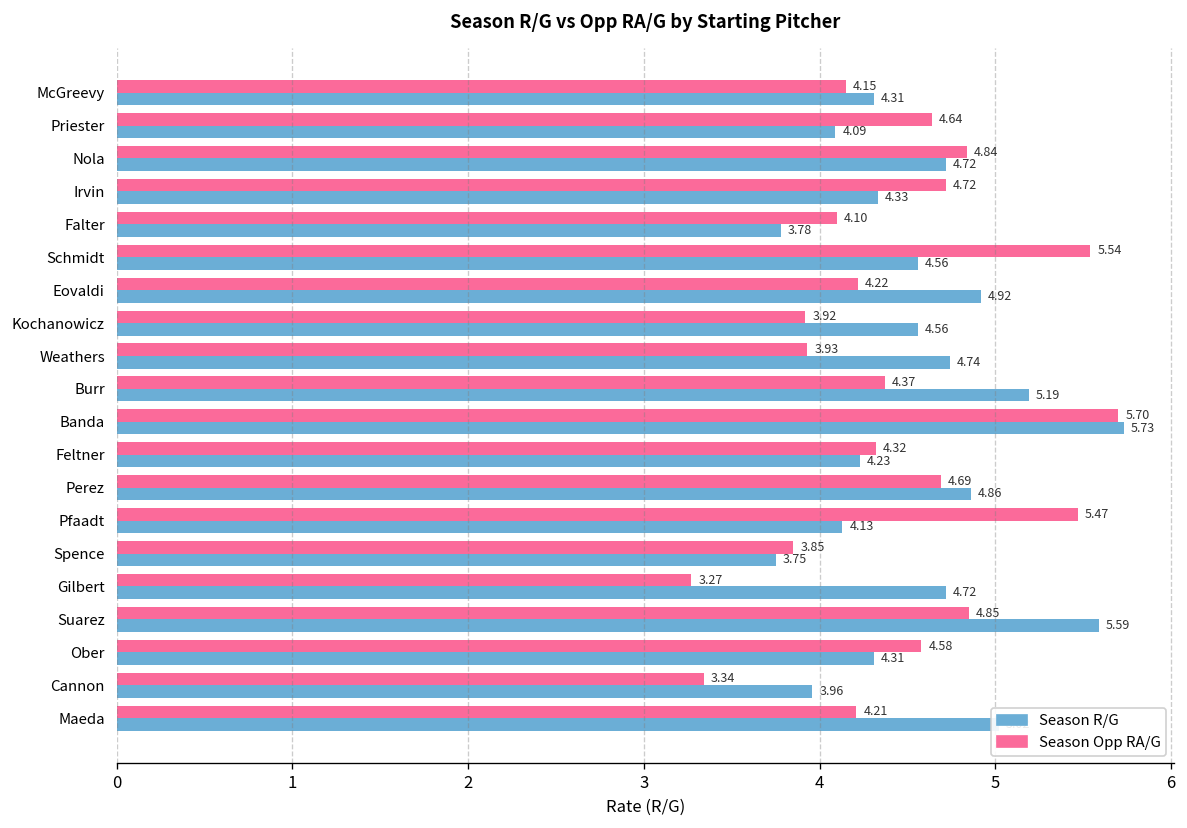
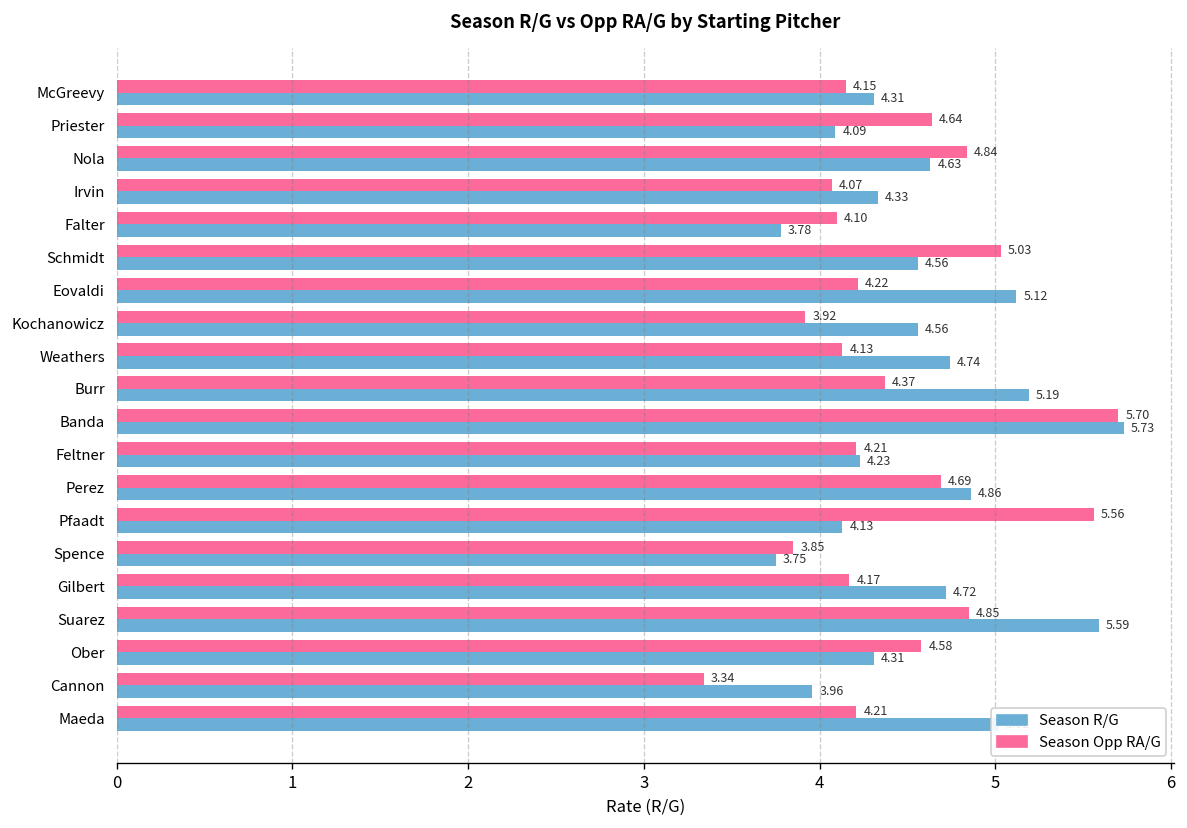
Season R/G, Nola: 4.72 -> 4.63
Season Opp RA/G, Irvin: 4.72 -> 4.07
Season Opp RA/G, Schmidt: 5.54 -> 5.03
Season R/G, Eovaldi: 4.92 -> 5.12
Season Opp RA/G, Weathers: 3.93 -> 4.13
Season Opp RA/G, Feltner: 4.32 -> 4.21
Season Opp RA/G, Pfaadt: 5.47 -> 5.56
Season Opp RA/G, Gilbert: 3.27 -> 4.17
